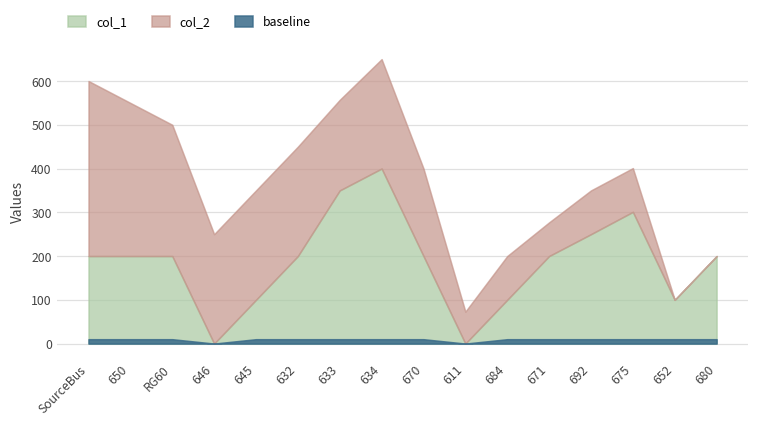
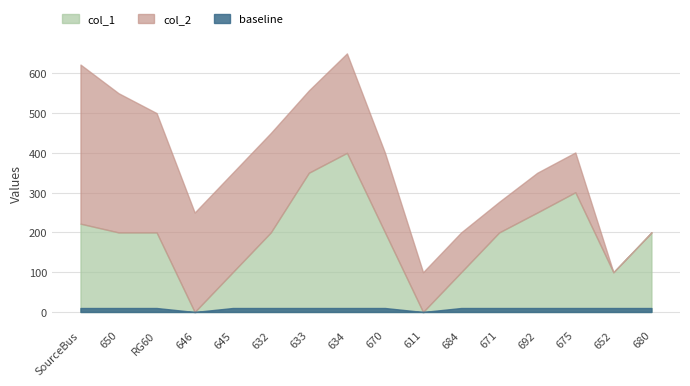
col_1, SourceBus: 200 -> 220
col_2, 611: 70 -> 100
